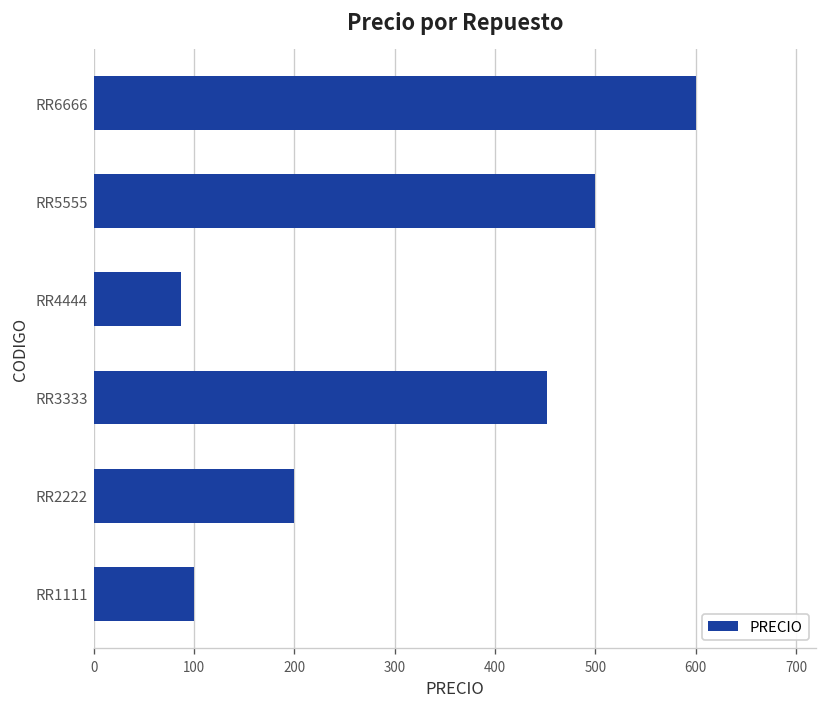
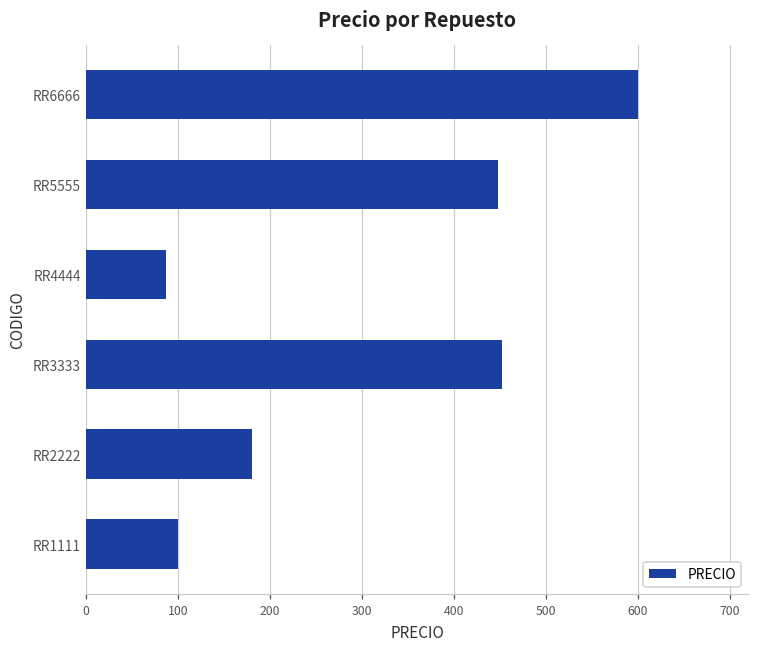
RR5555: 500 -> 450
RR2222: 200 -> 180
